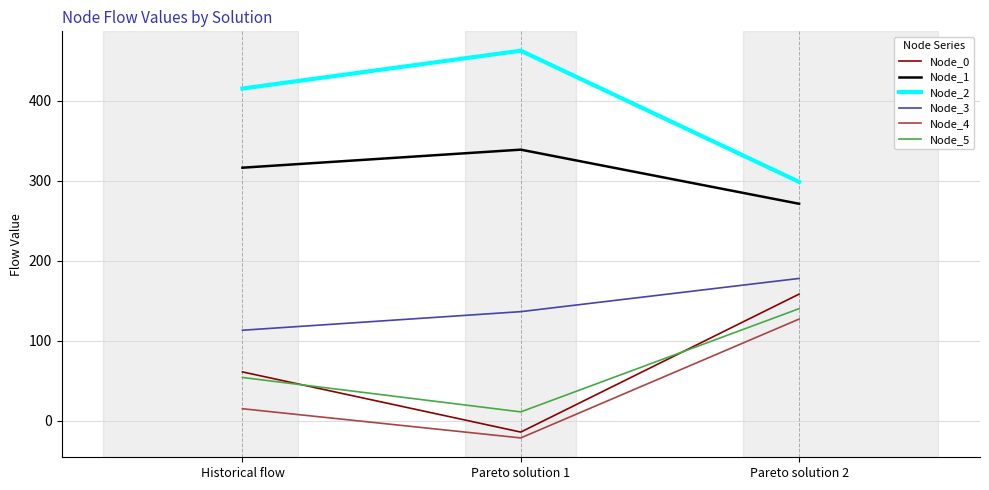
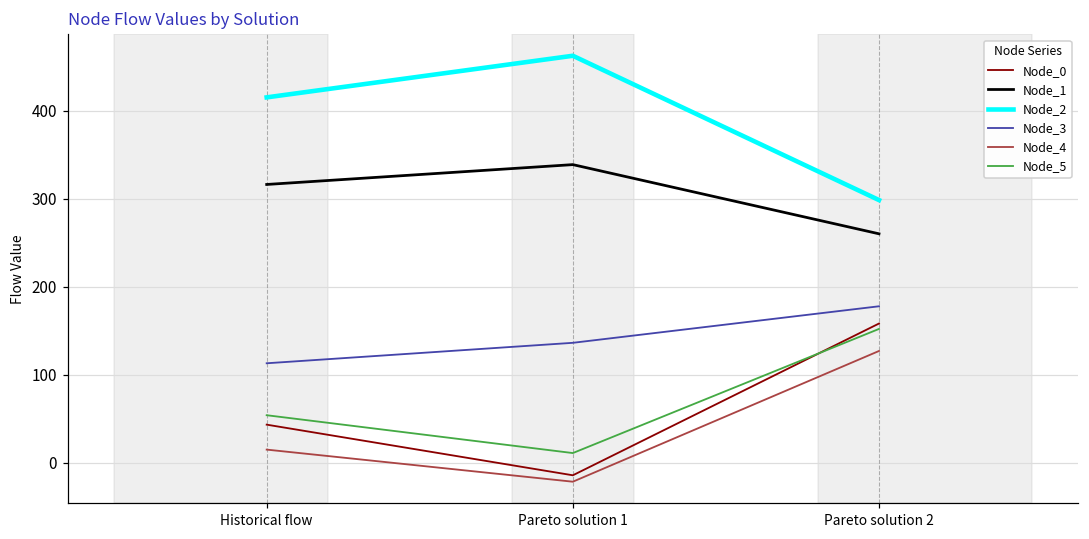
Node_0, Historical flow: 60 -> 40
Node_1, Pareto solution 2: 270 -> 260
Node_5, Pareto solution 2: 140 -> 150
